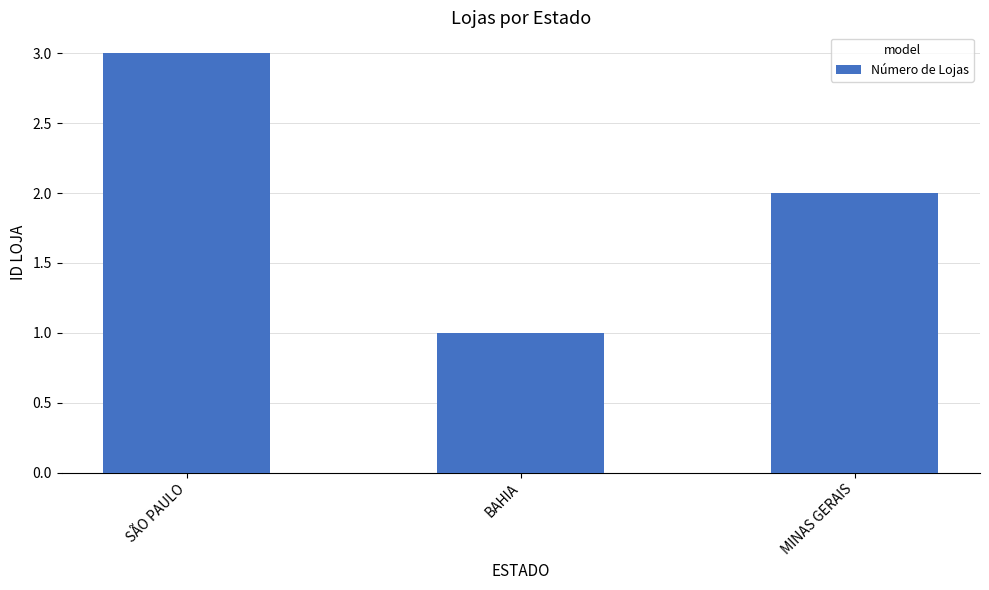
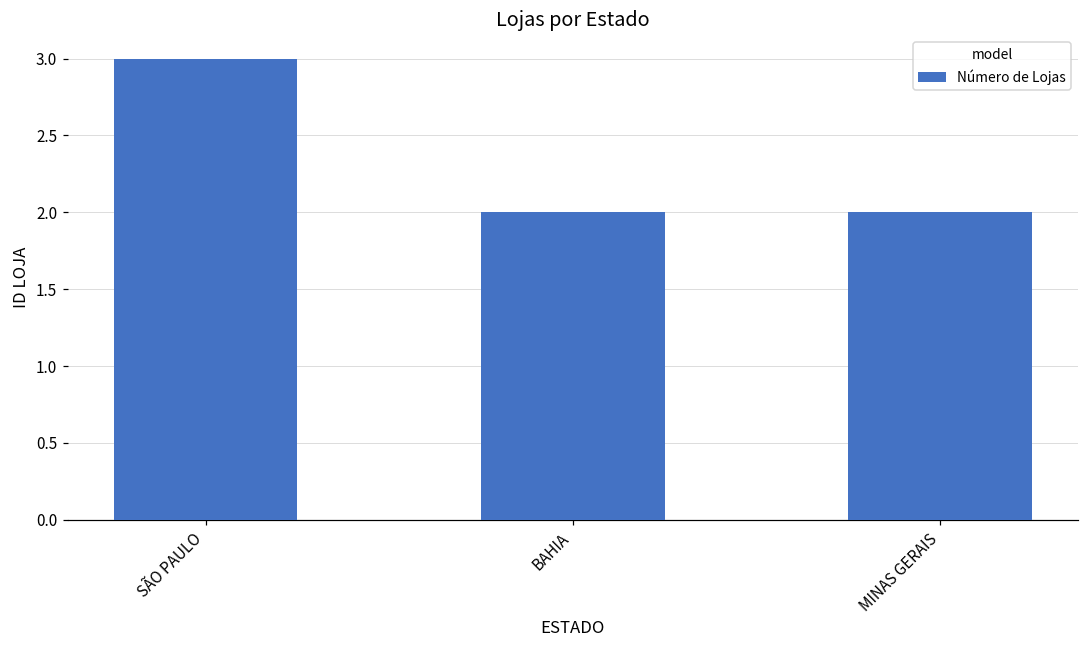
BAHIA: 1 -> 2
